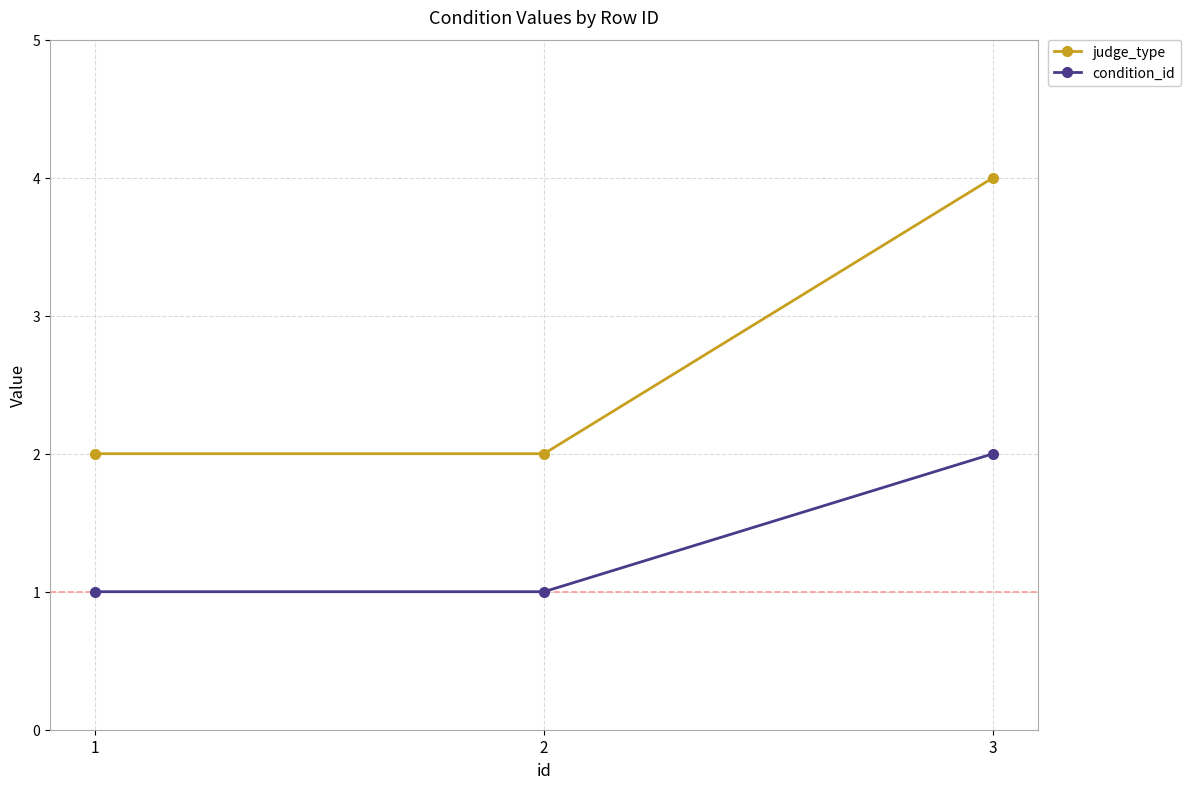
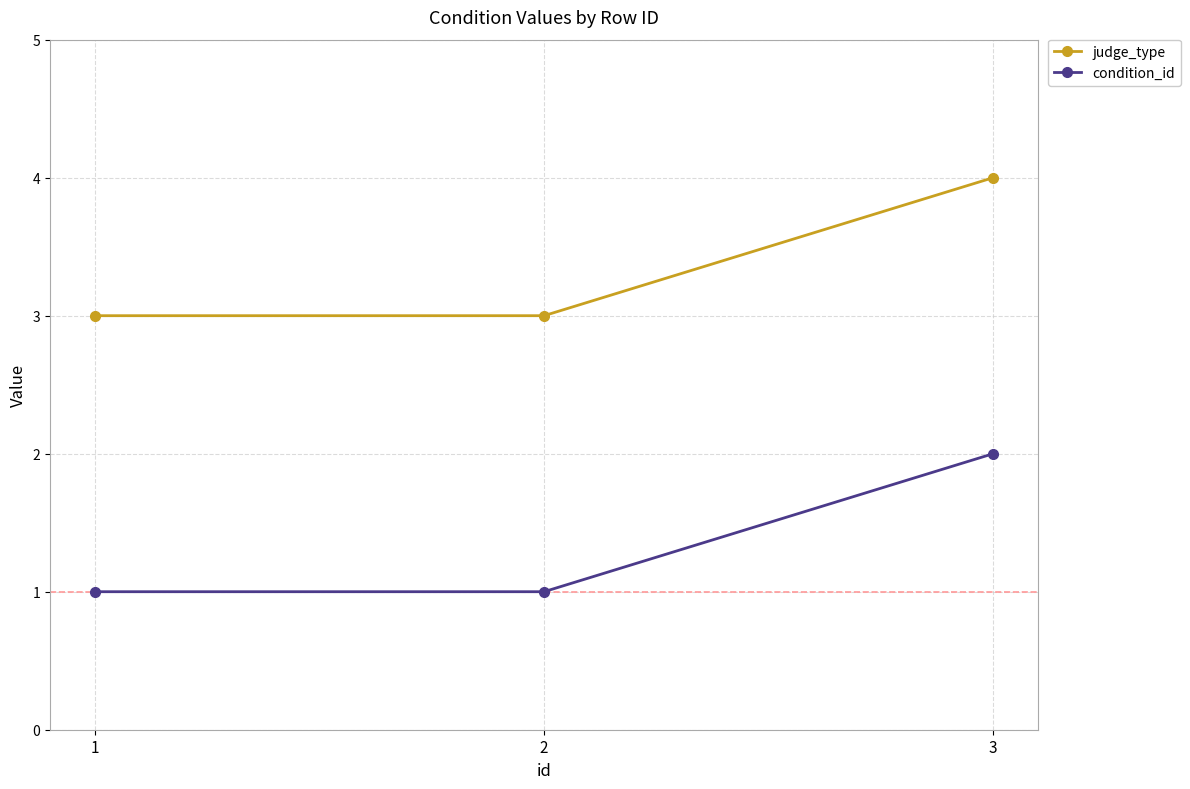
judge_type, 1: 2 -> 3
judge_type, 2: 2 -> 3
